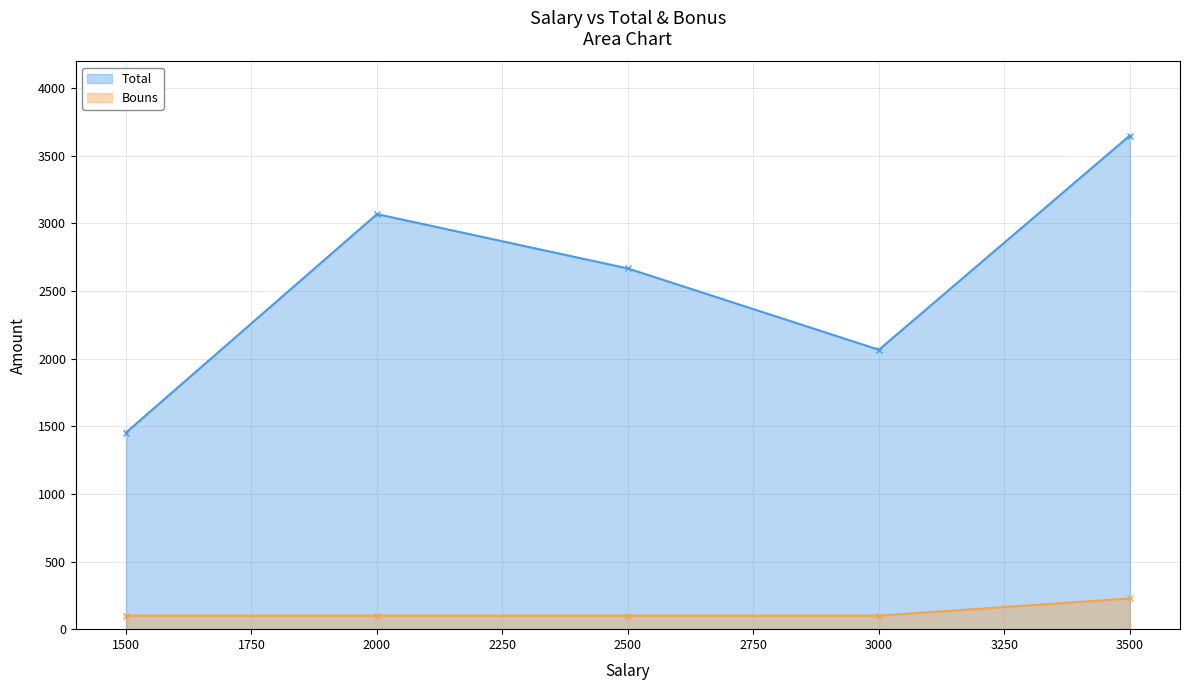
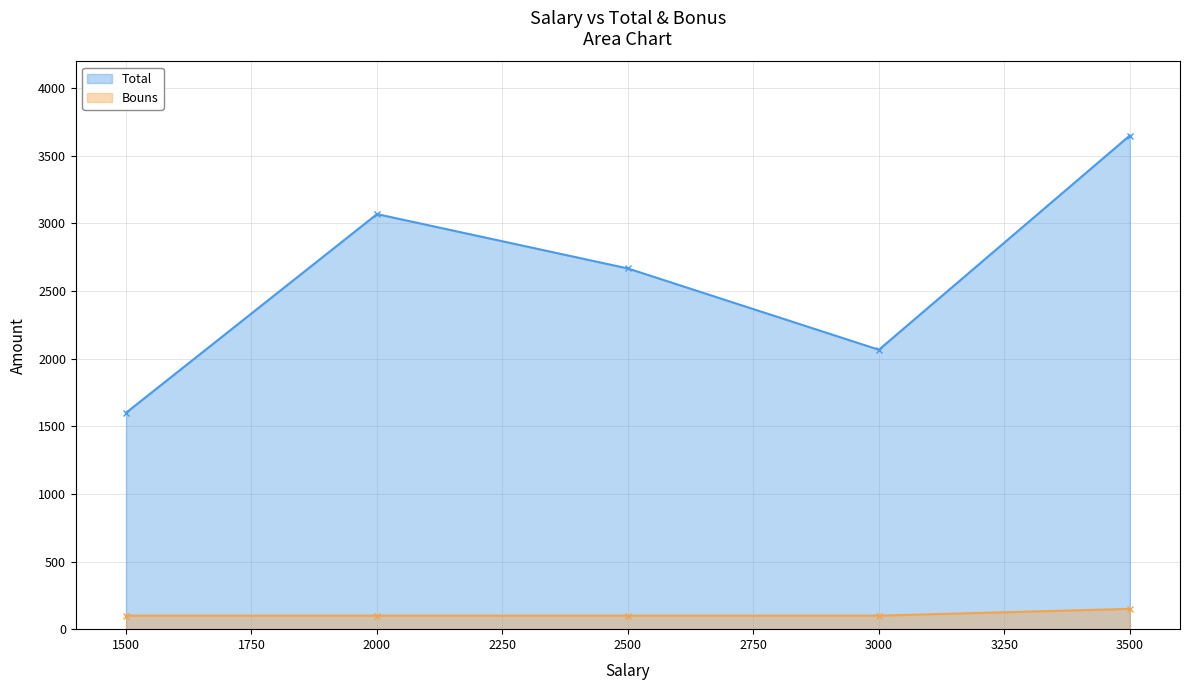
Total, 1500: 1450 -> 1600
Bouns, 3500: 230 -> 150
